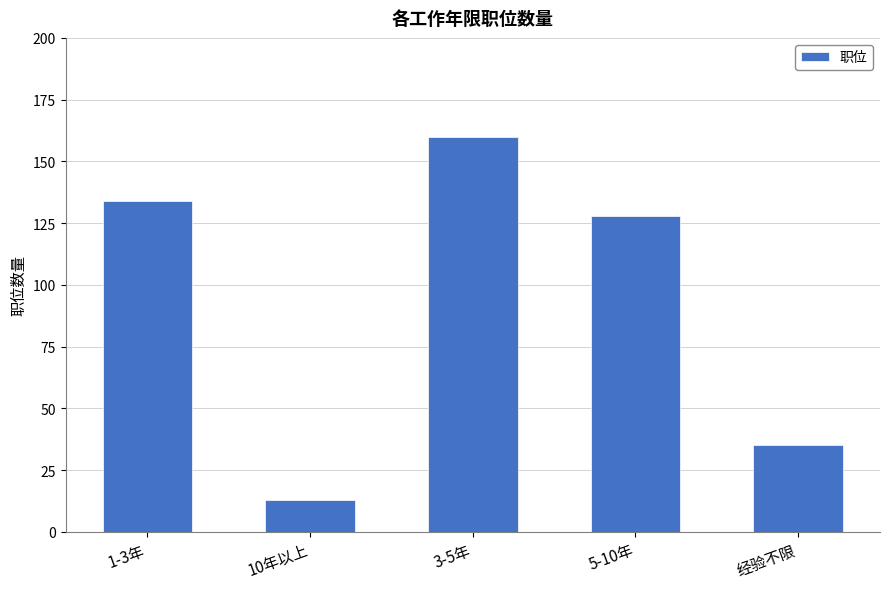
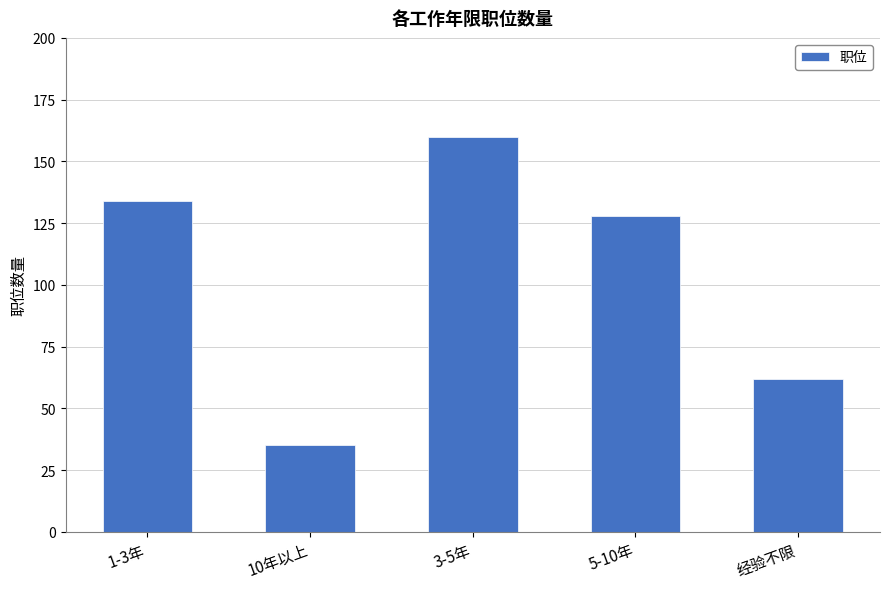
10年以上: 13 -> 35
经验不限: 35 -> 62
